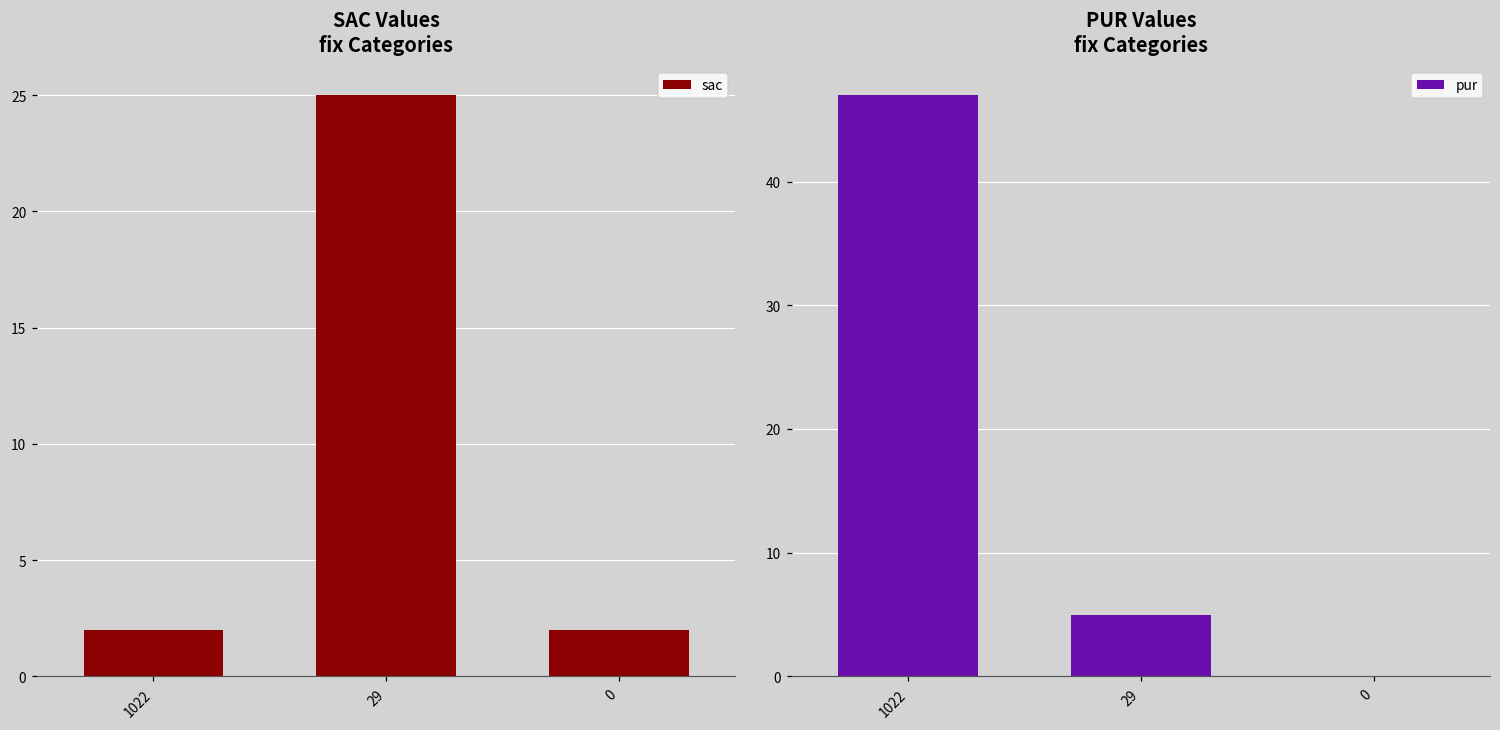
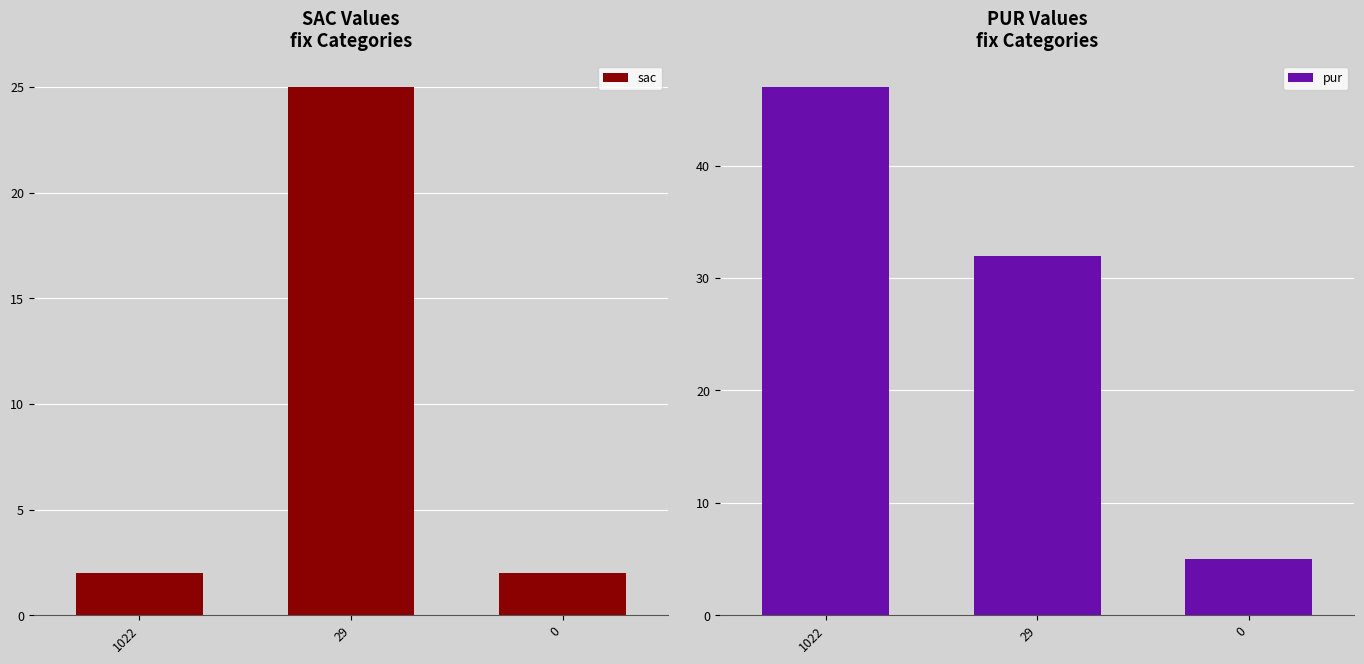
PUR Values fix Categories, 29: 5 -> 32
PUR Values fix Categories, 0: 0 -> 5
